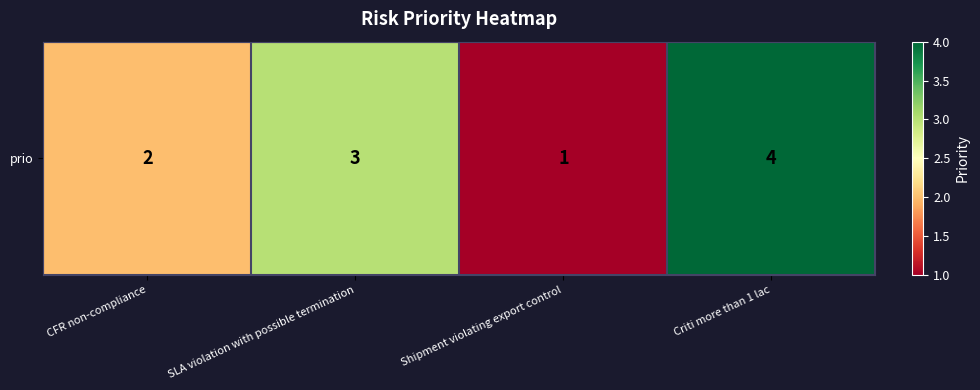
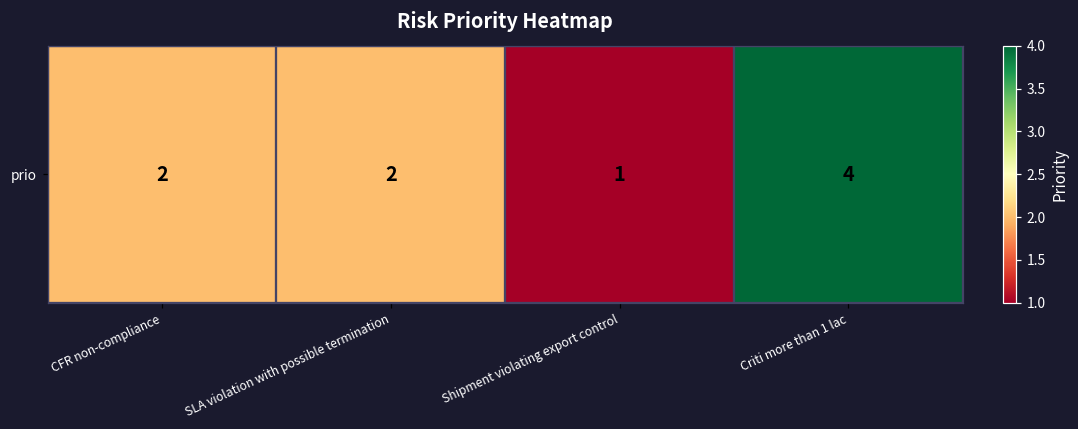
prio, SLA violation with possible termination: 3 -> 2
